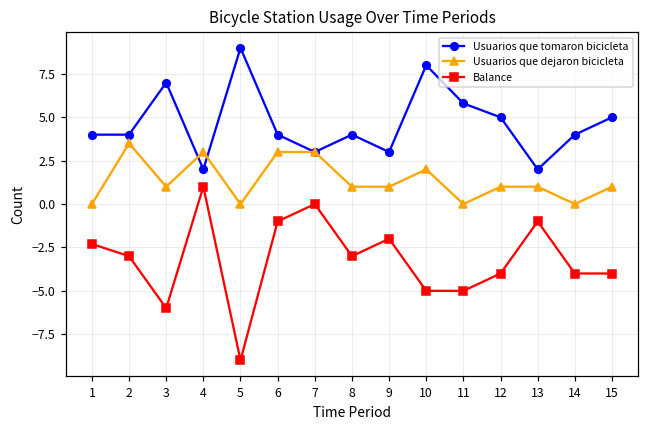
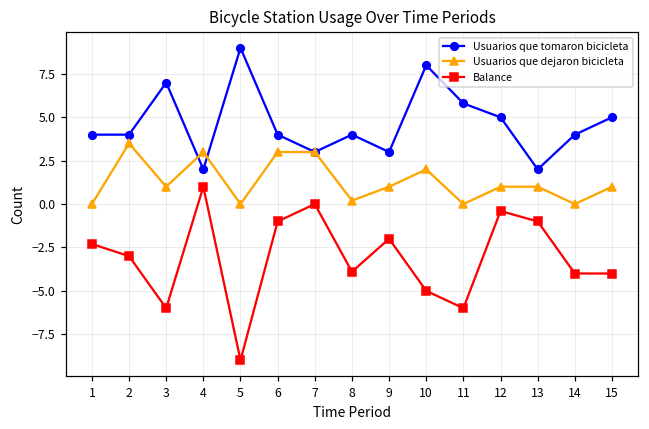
Usuarios que dejaron bicicleta, 8: 1.0 -> 0.2
Balance, 8: -3.0 -> -3.9
Balance, 11: -5 -> -6
Balance, 12: -4.0 -> -0.4
